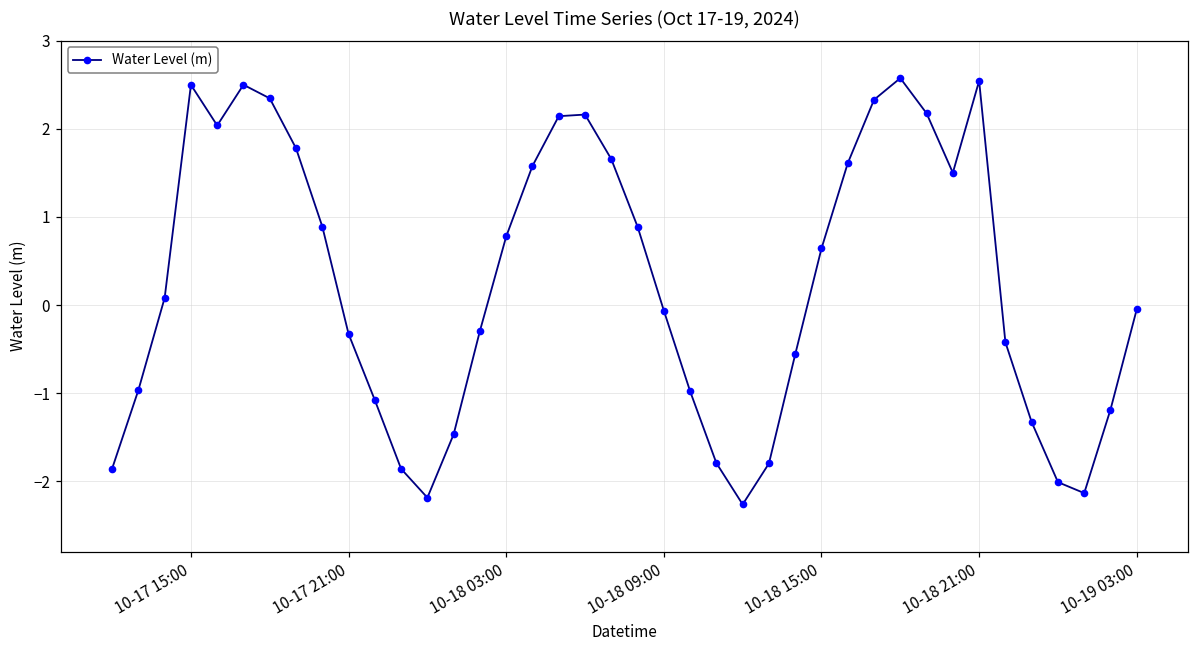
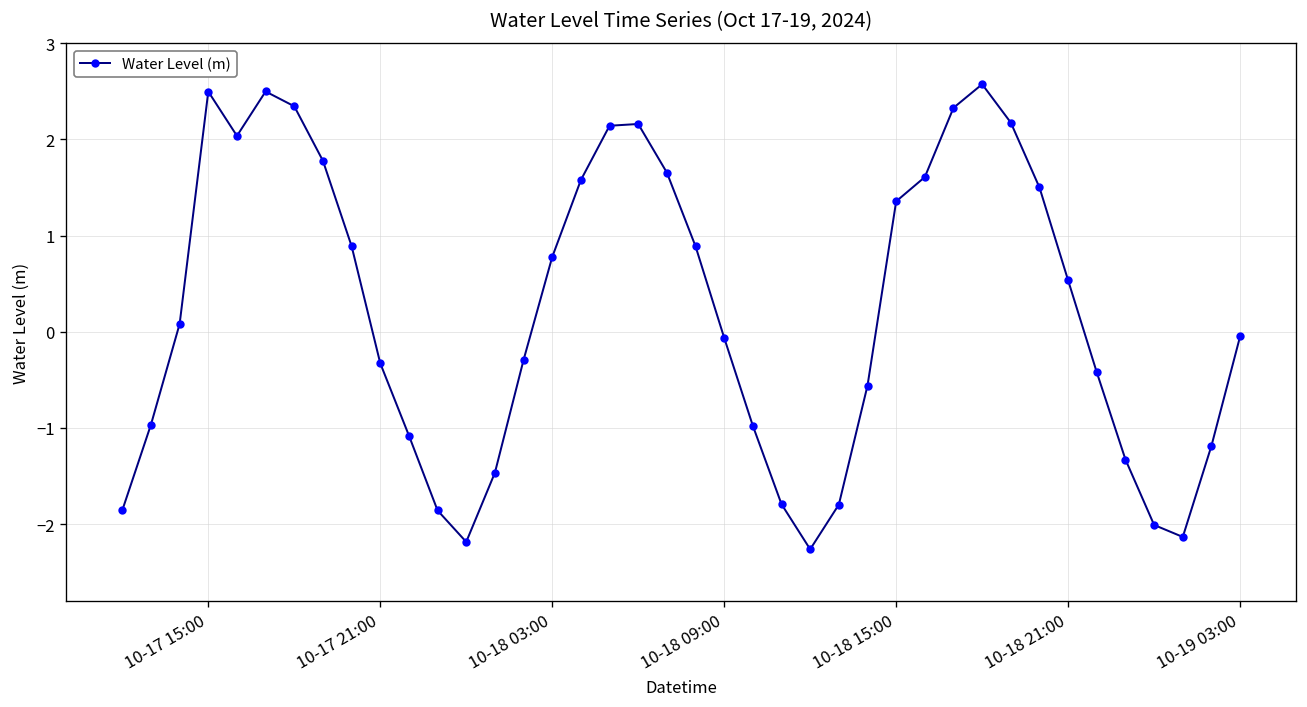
10-18 15:00: 0.6 -> 1.4
10-18 21:00: 2.5 -> 0.5
